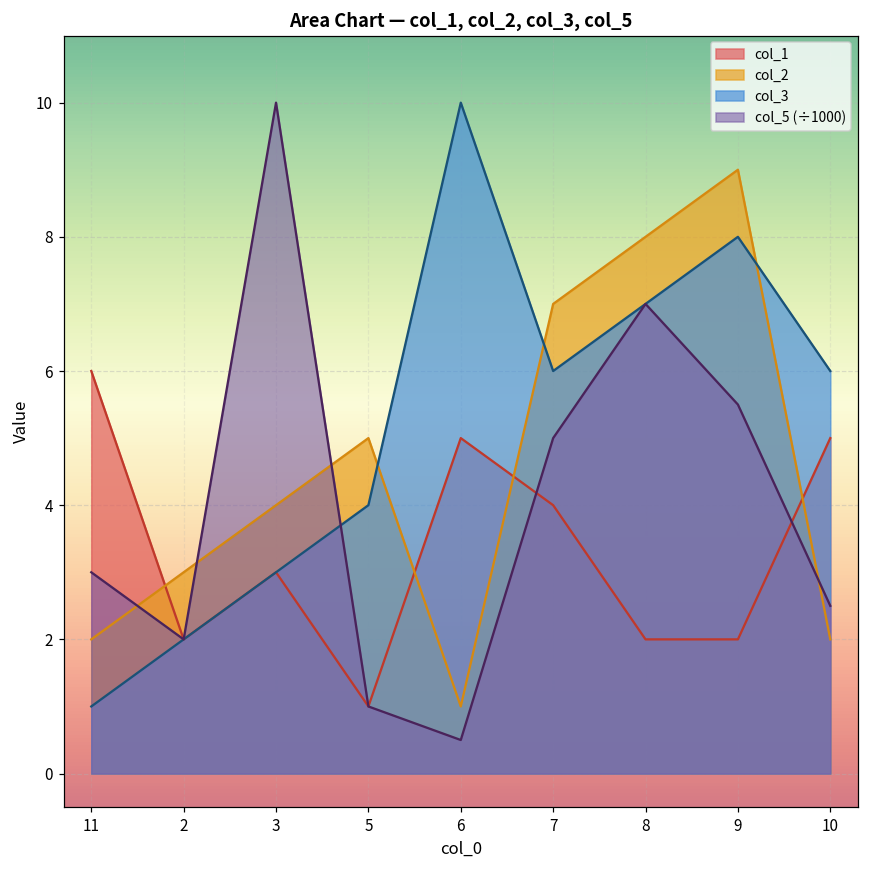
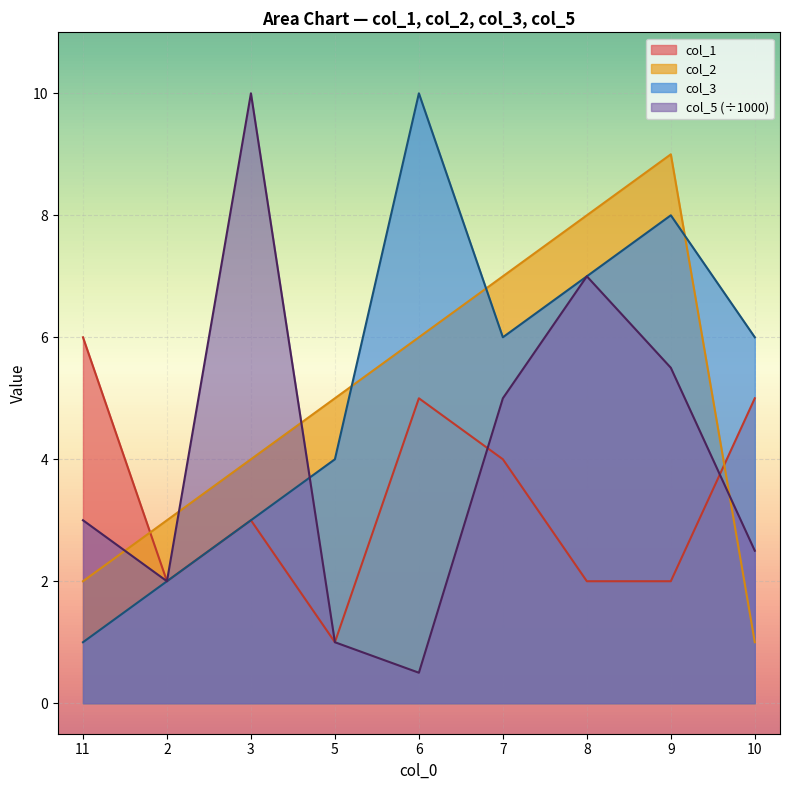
col_2, 6: 1 -> 6
col_2, 10: 2 -> 1
